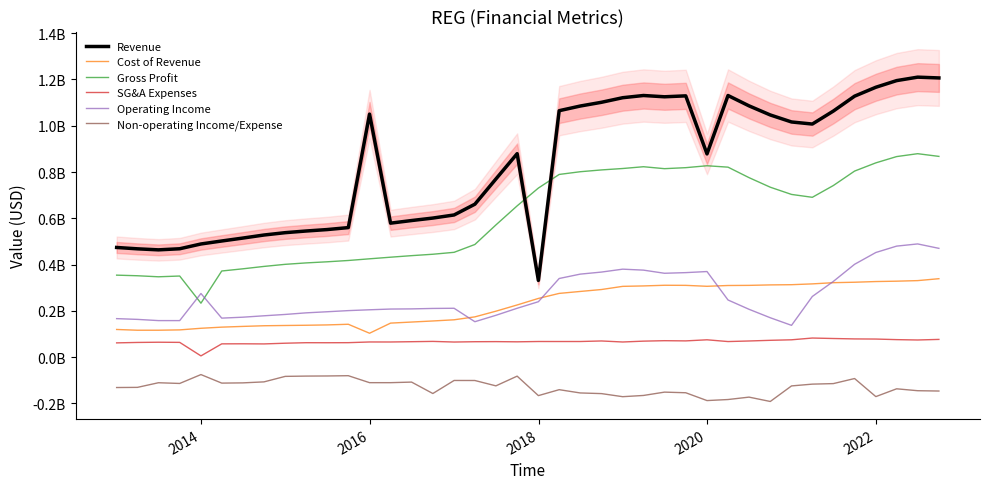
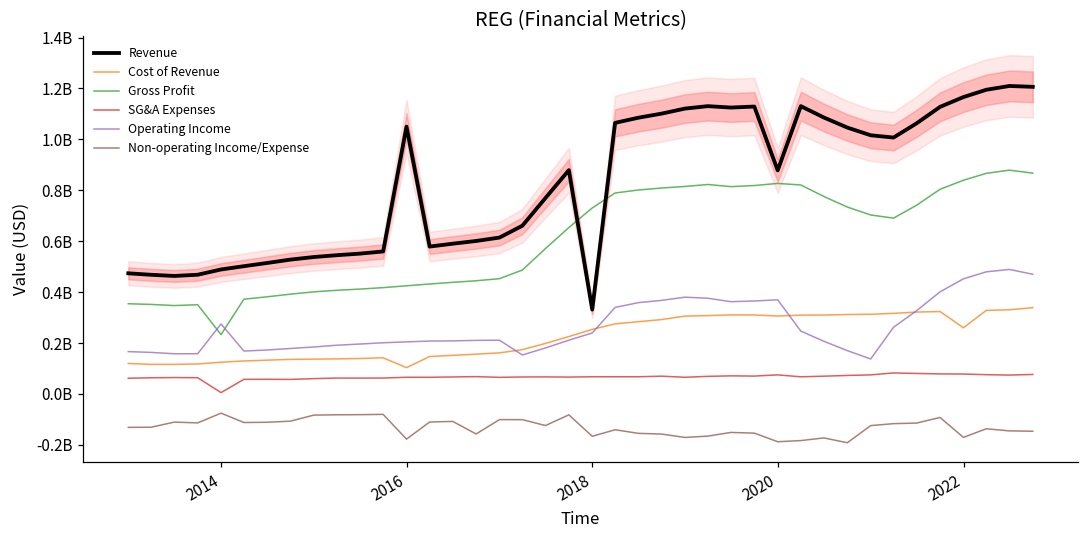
Non-operating Income/Expense, 2016: -110000000 -> -180000000
Cost of Revenue, 2022: 330000000 -> 260000000
